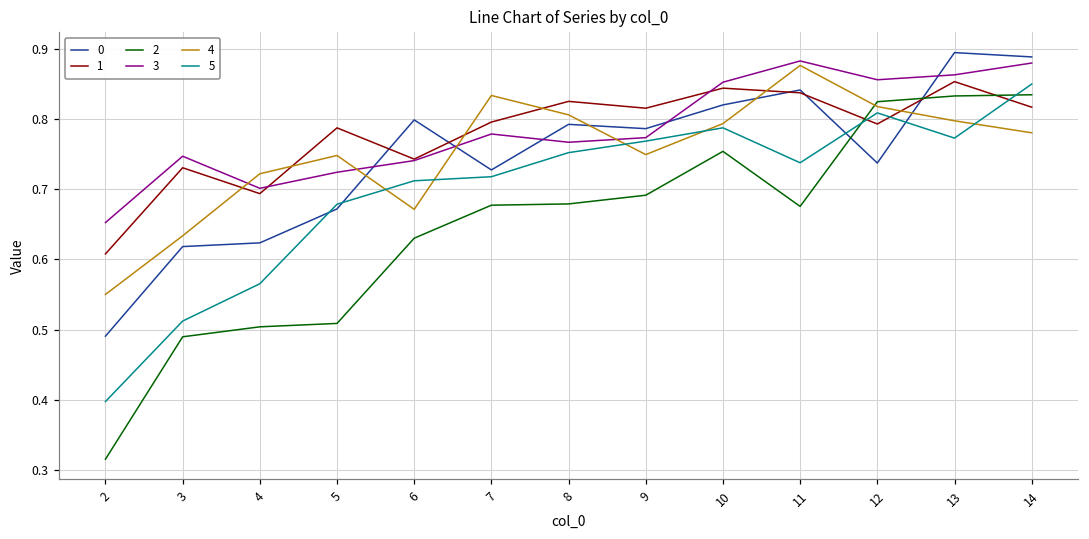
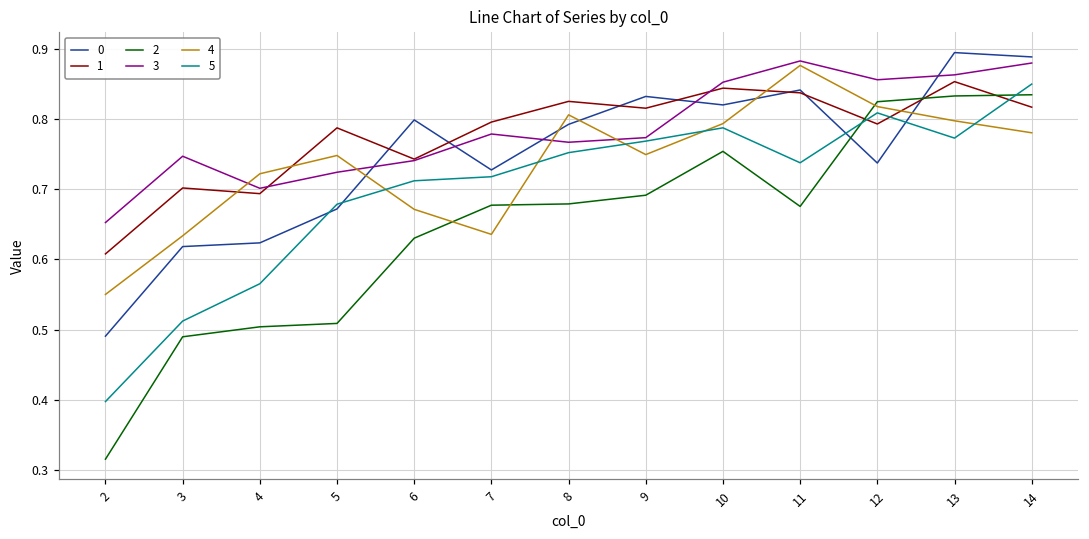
1, 3: 0.73 -> 0.70
4, 7: 0.83 -> 0.64
0, 9: 0.79 -> 0.83
